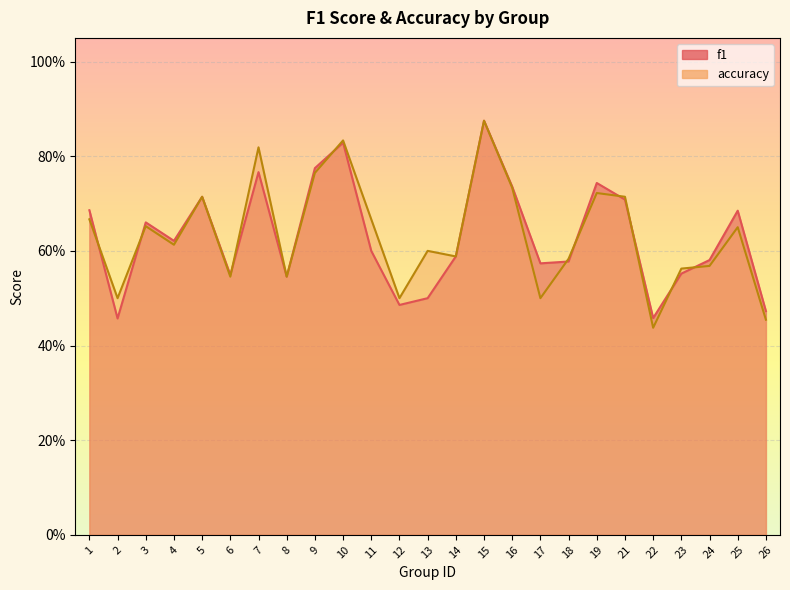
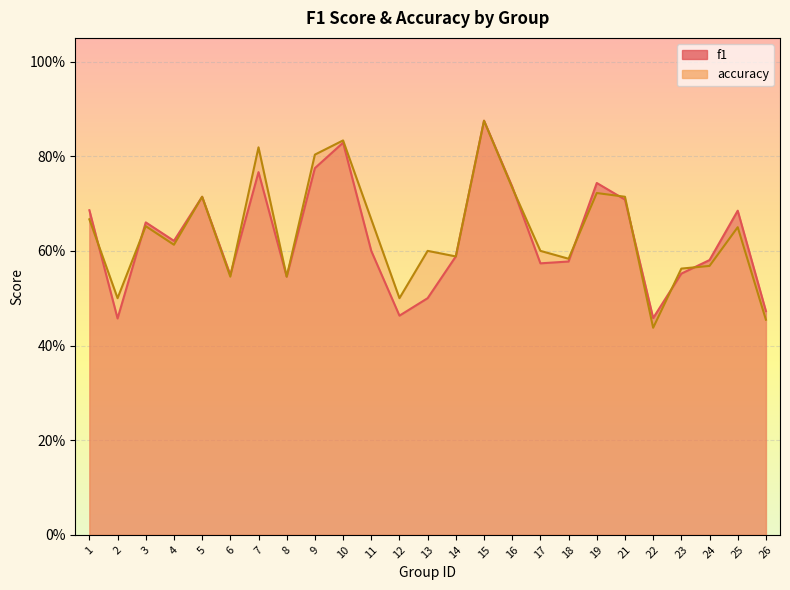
accuracy, 9: 76% -> 80%
f1, 12: 49% -> 46%
accuracy, 17: 50% -> 60%
